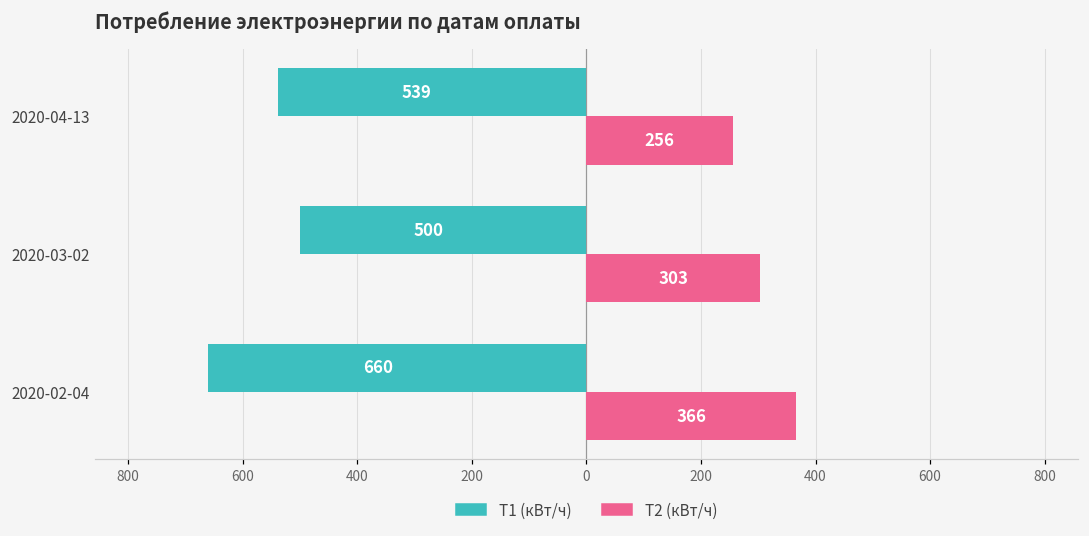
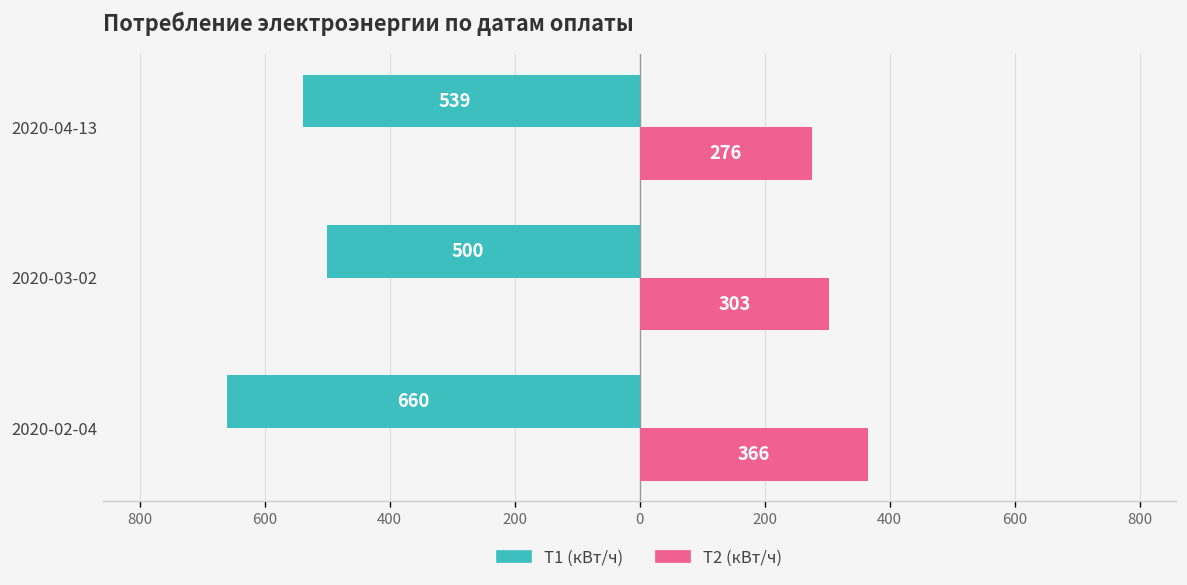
T2 (кВт/ч), 2020-04-13: 256 -> 276
